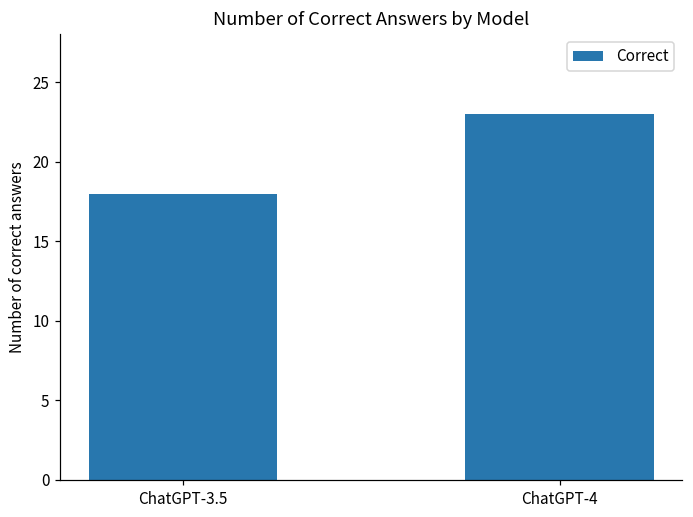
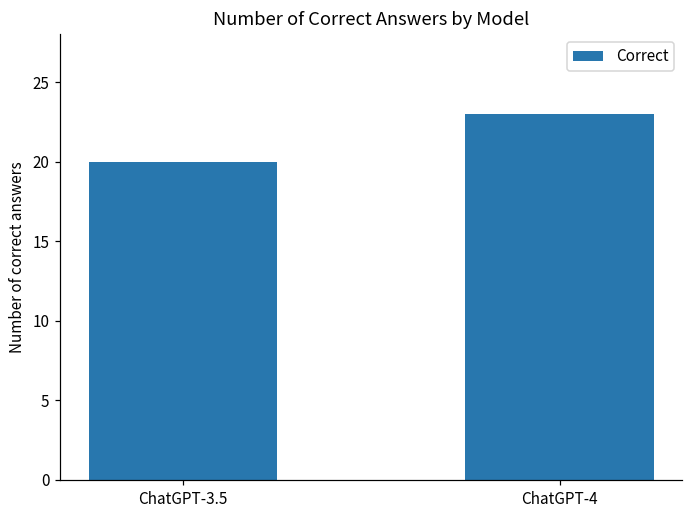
ChatGPT-3.5: 18 -> 20
